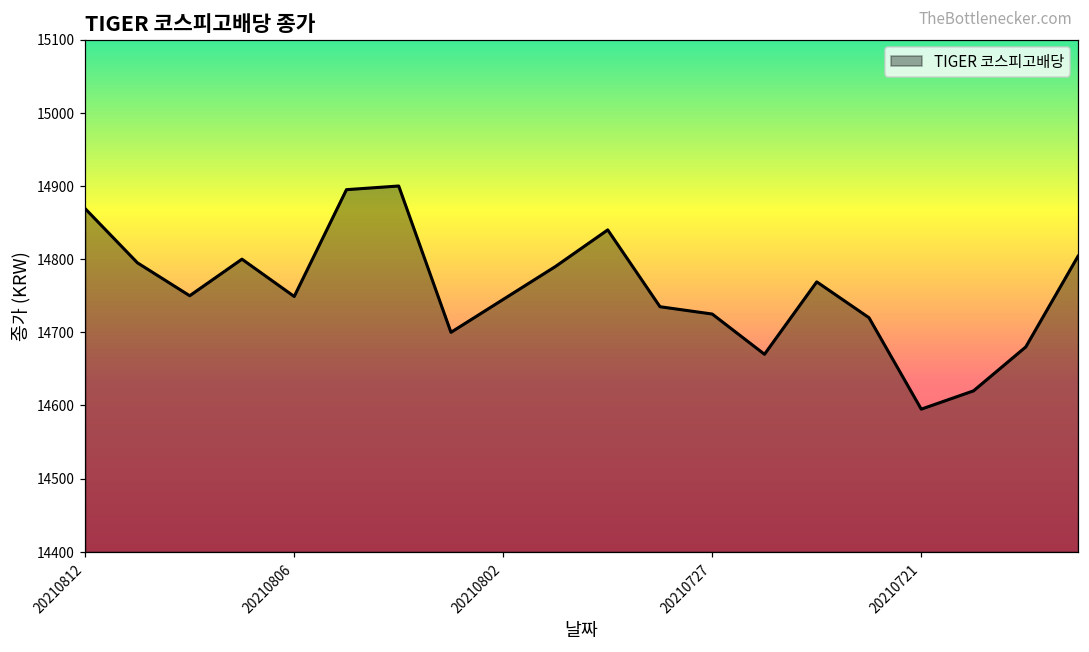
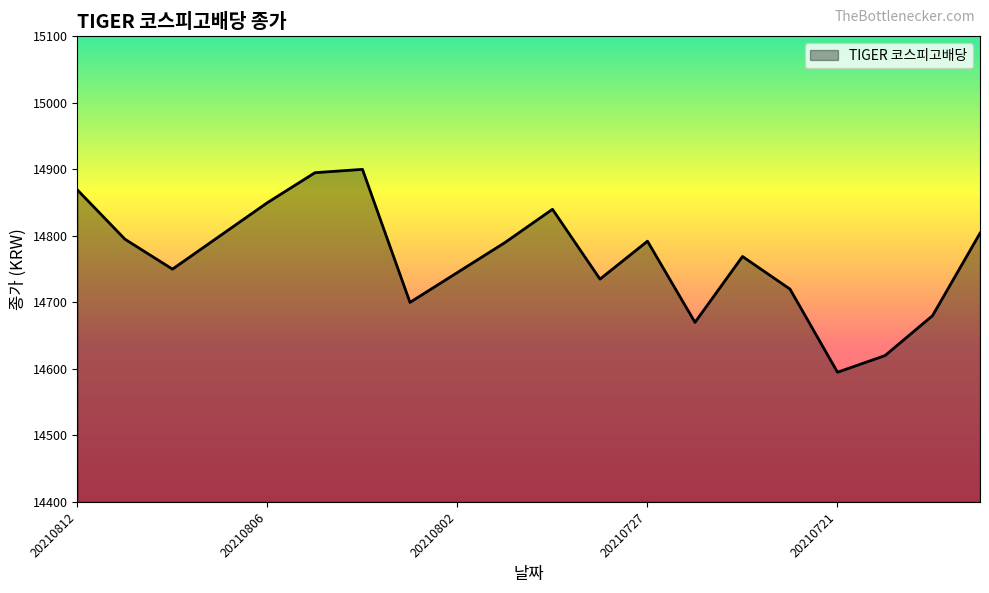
20210806: 14750 -> 14850
20210727: 14730 -> 14790
